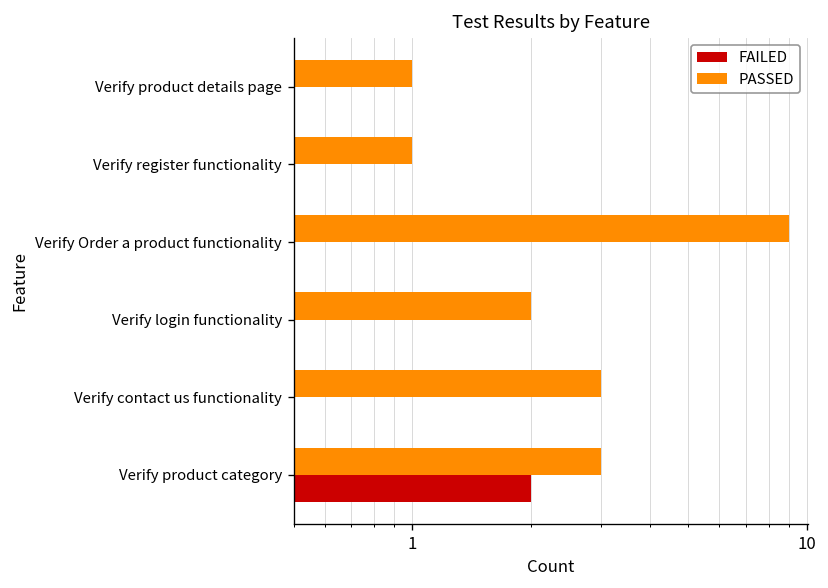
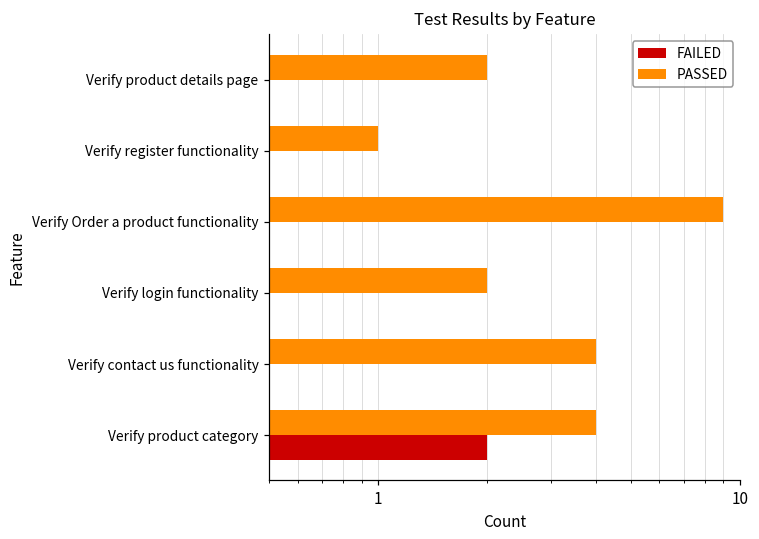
PASSED, Verify product details page: 1 -> 2
PASSED, Verify contact us functionality: 3 -> 4
PASSED, Verify product category: 3 -> 4
